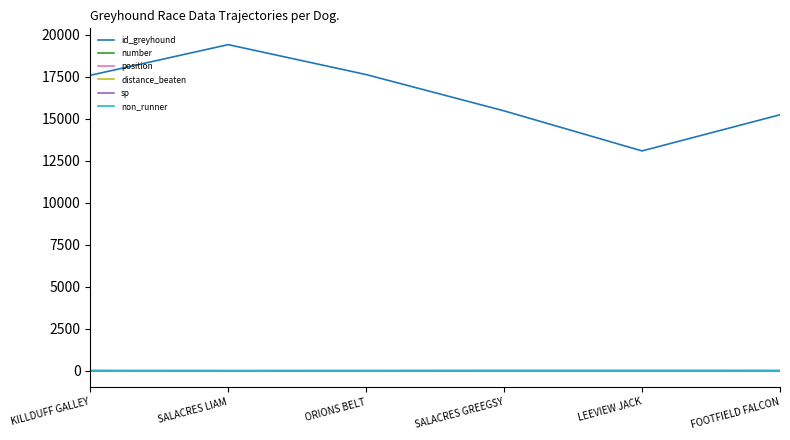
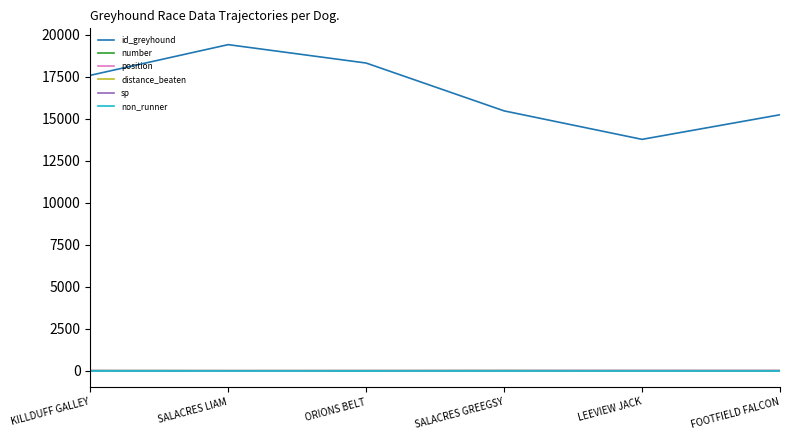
id_greyhound, ORIONS BELT: 17600 -> 18300
id_greyhound, LEEVIEW JACK: 13100 -> 13800
